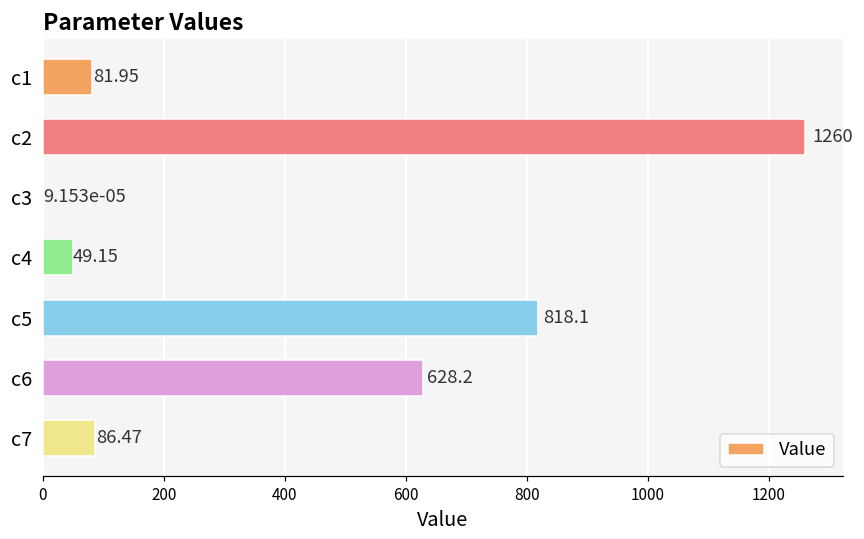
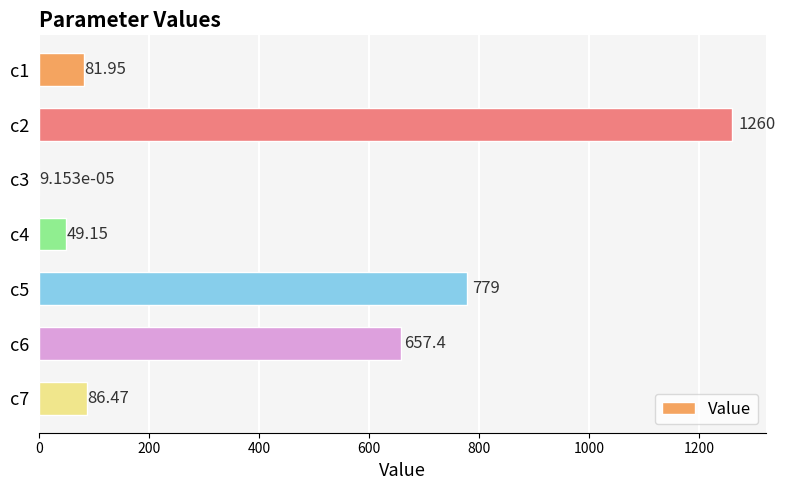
c5: 818.1 -> 779
c6: 628.2 -> 657.4
